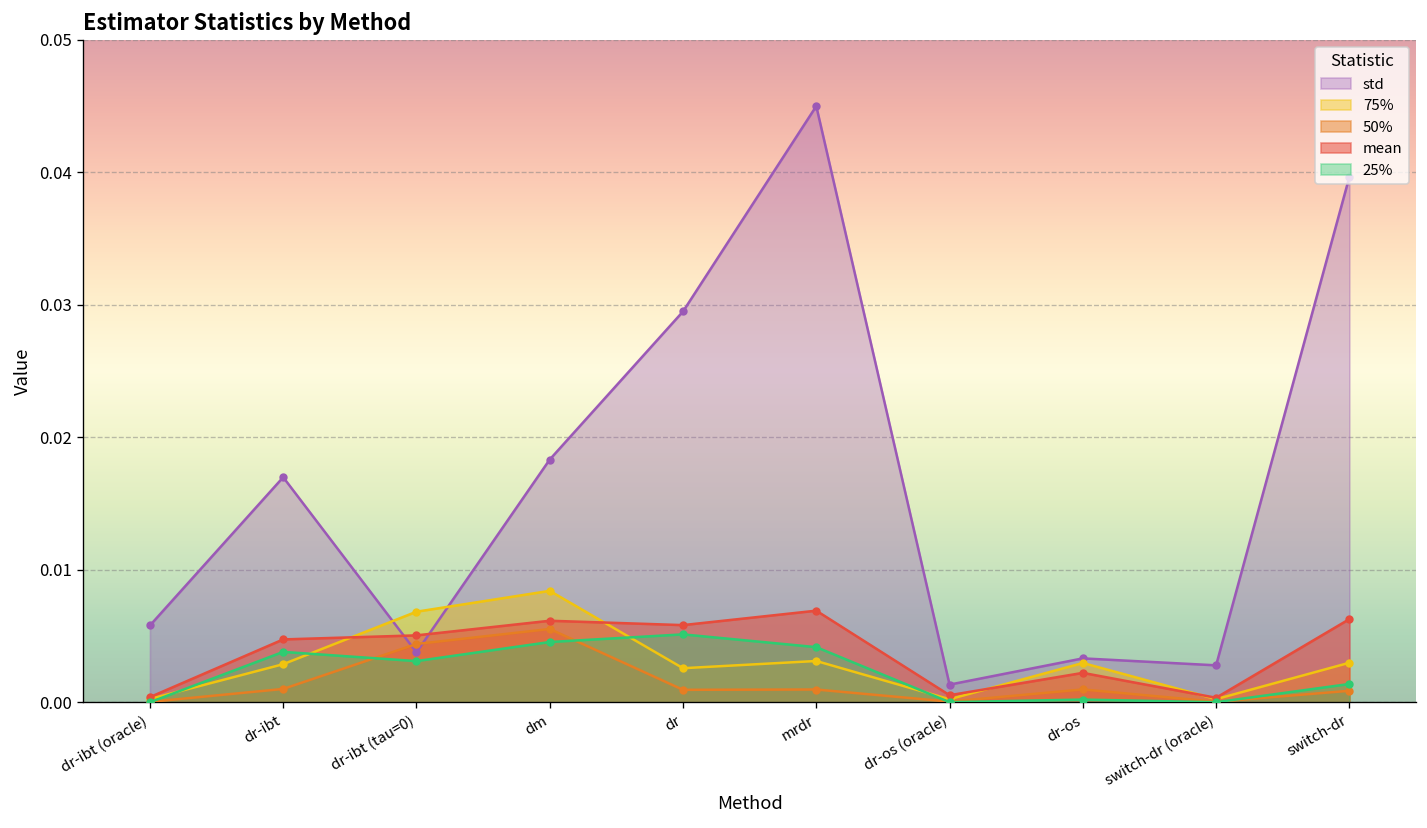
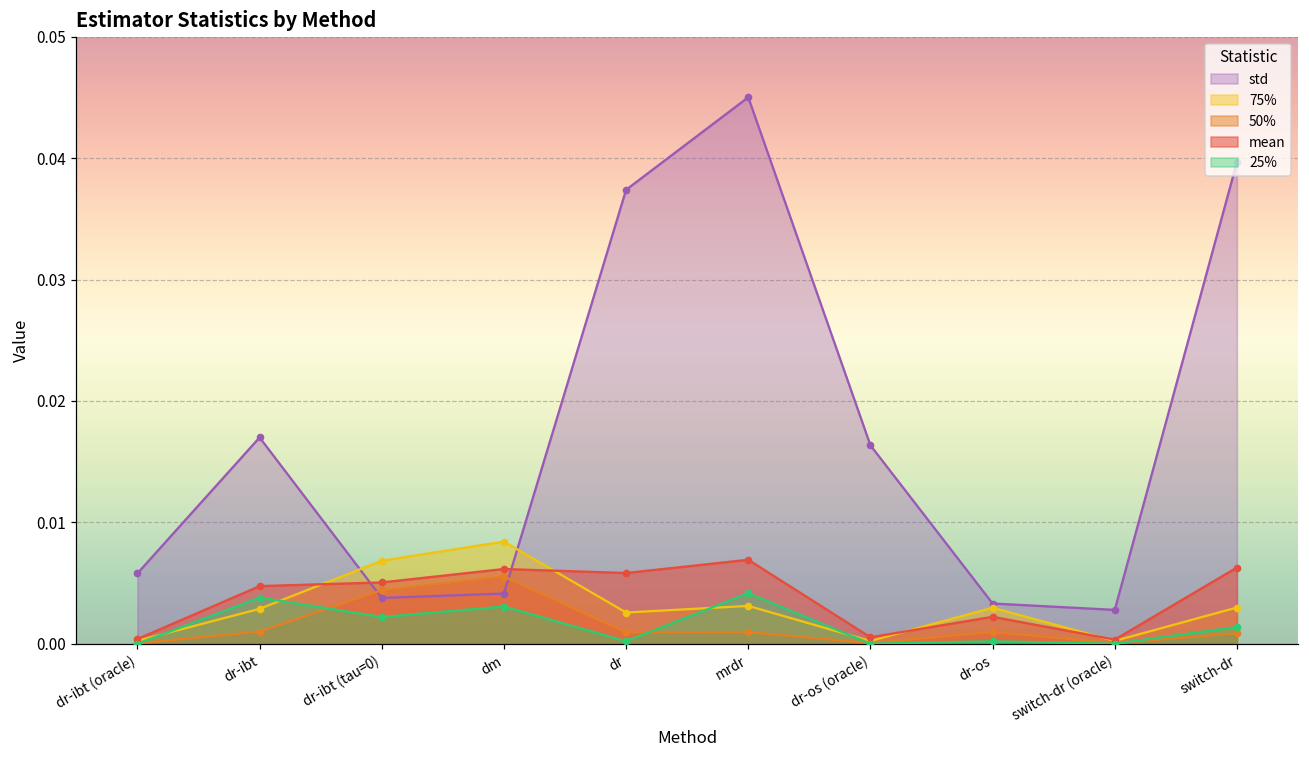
25%, dr-ibt (tau=0): 0.0031 -> 0.0022
std, dm: 0.0183 -> 0.0041
25%, dm: 0.0046 -> 0.0031
std, dr: 0.0295 -> 0.0374
25%, dr: 0.0051 -> 0.0002
std, dr-os (oracle): 0.0013 -> 0.0163
